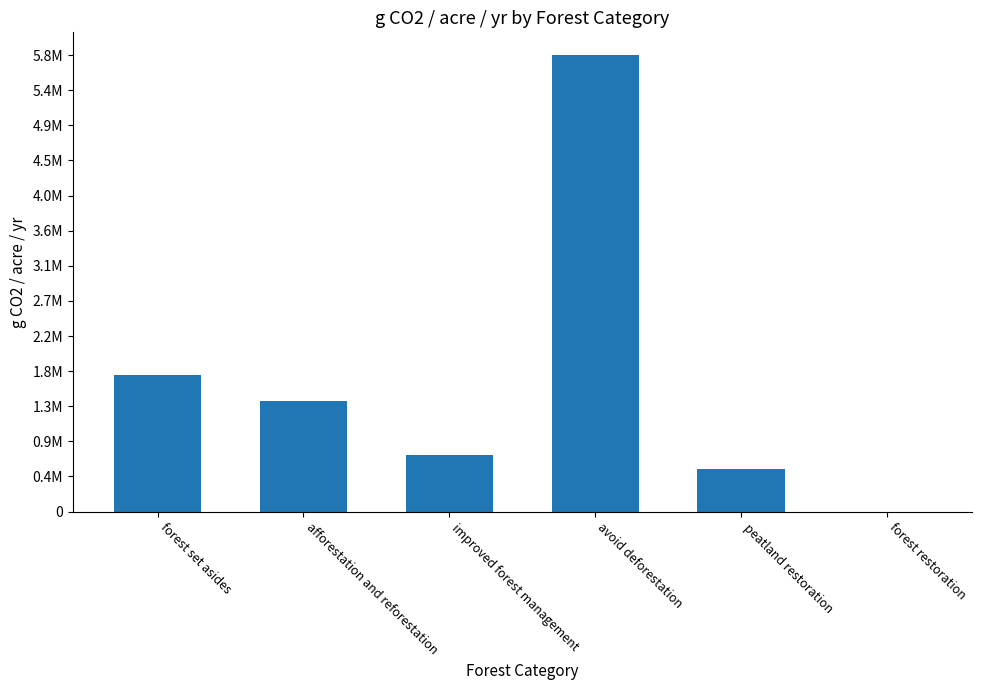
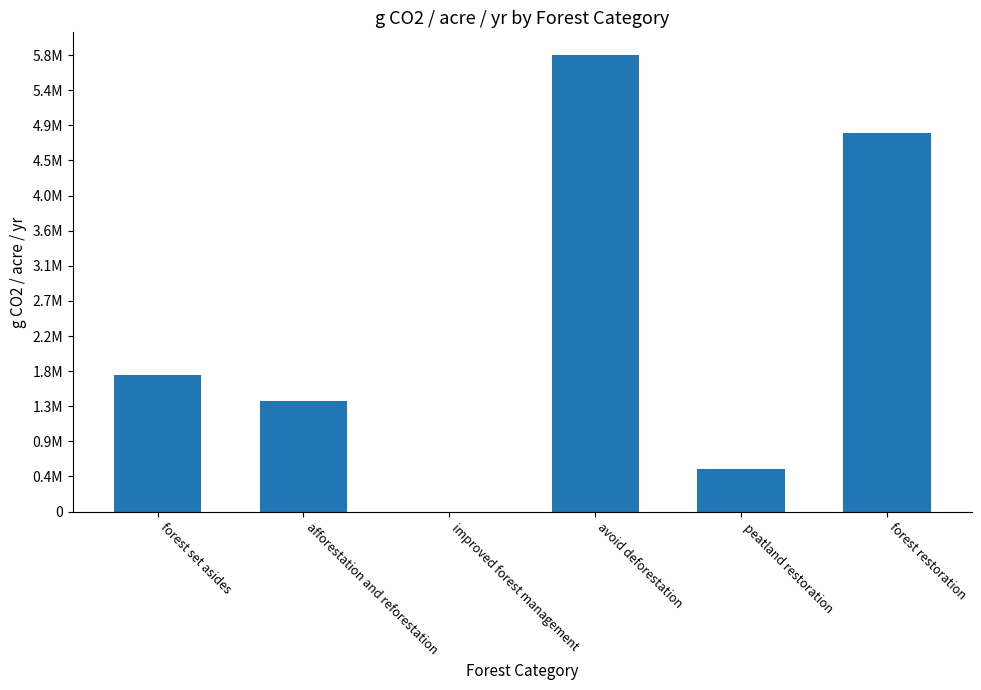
improved forest management: 700000 -> 0
forest restoration: 0 -> 4800000
